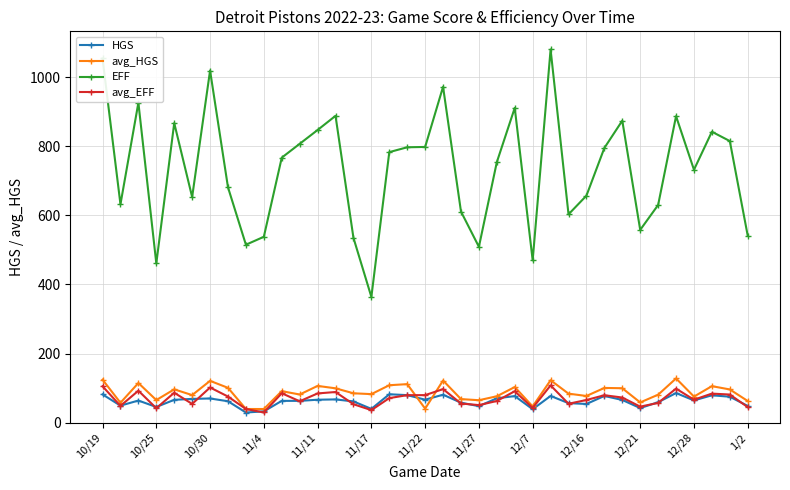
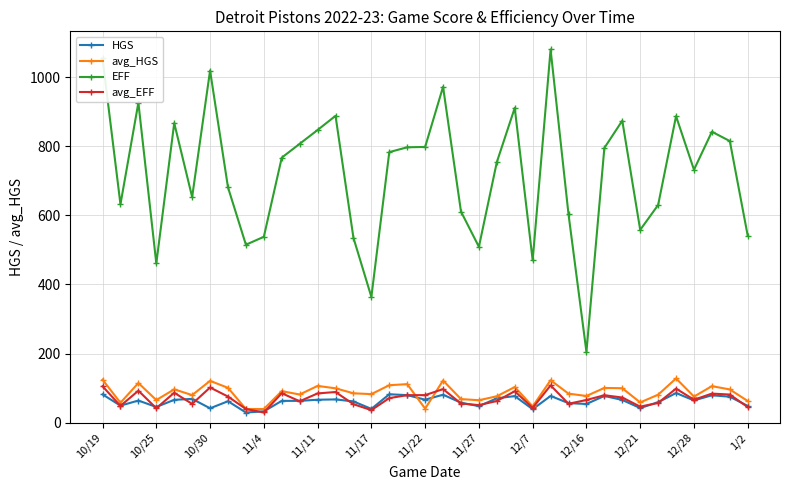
HGS, 10/30: 70 -> 40
EFF, 12/16: 660 -> 210
